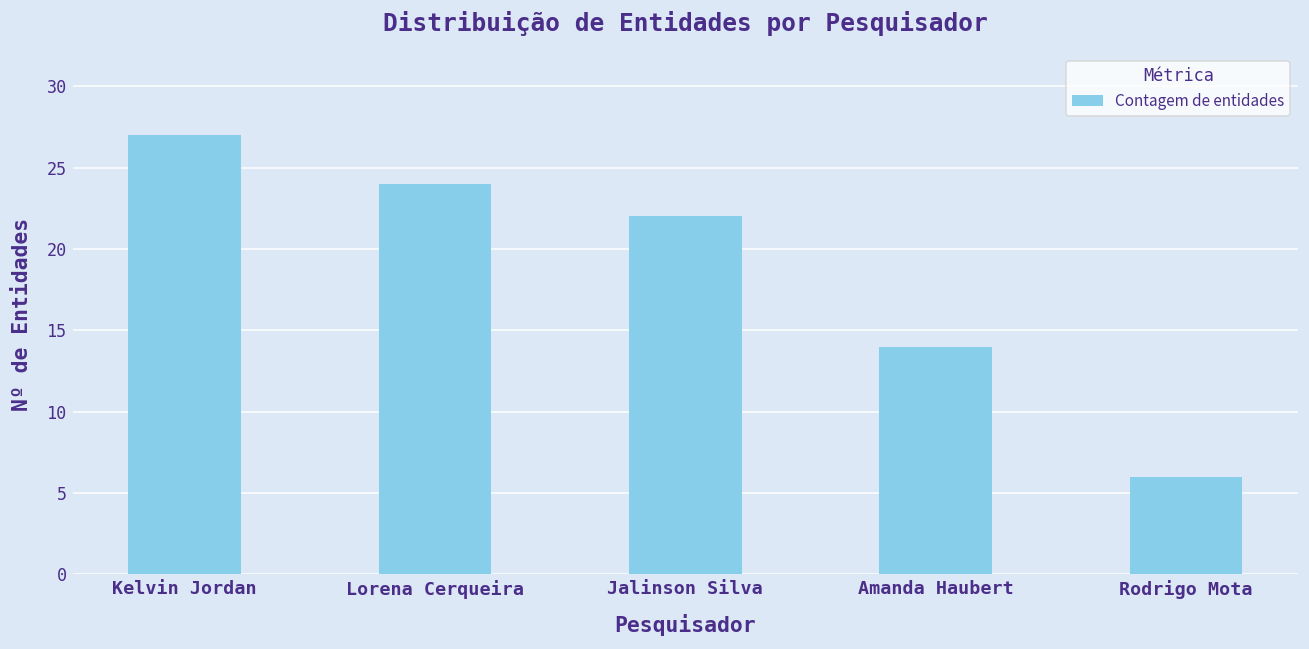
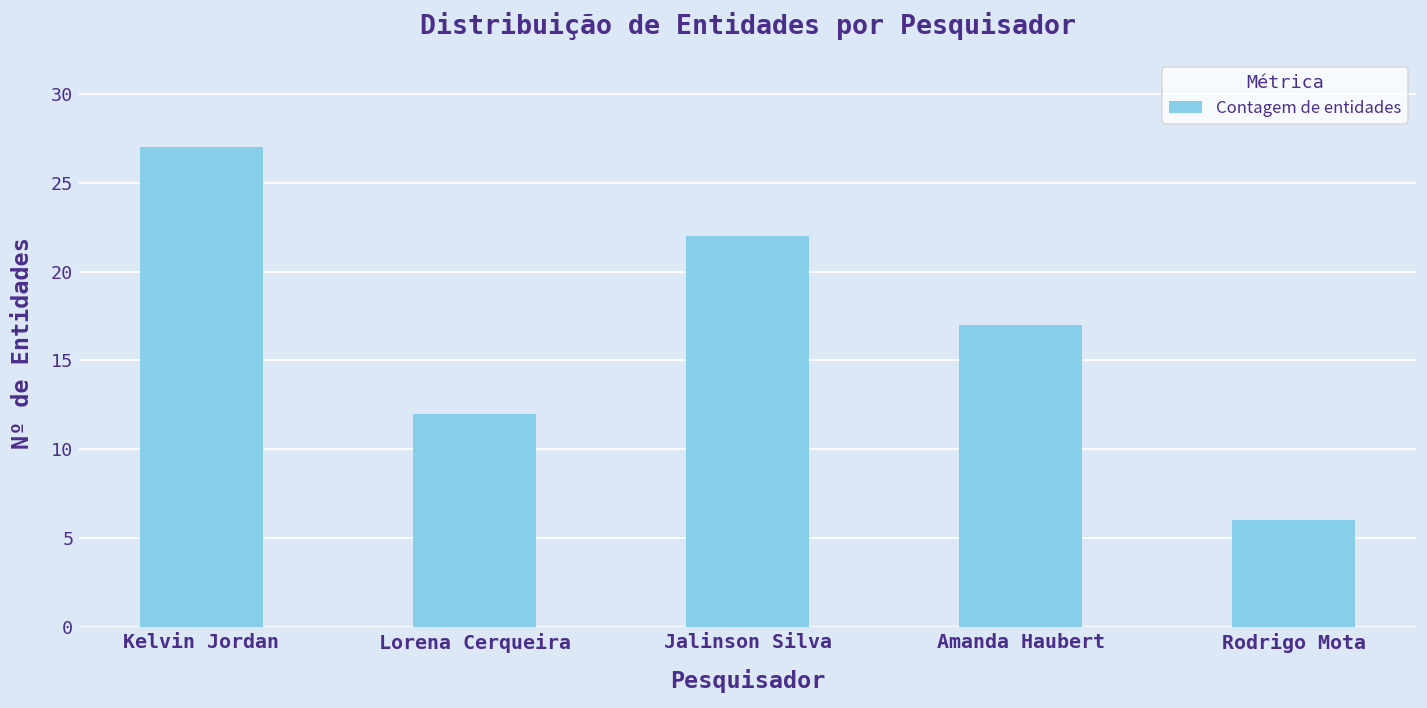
Lorena Cerqueira: 24 -> 12
Amanda Haubert: 14 -> 17
